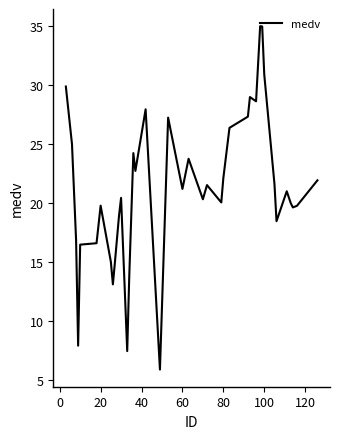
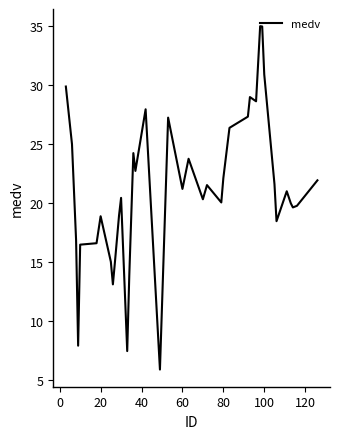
20: 19.8 -> 18.9
